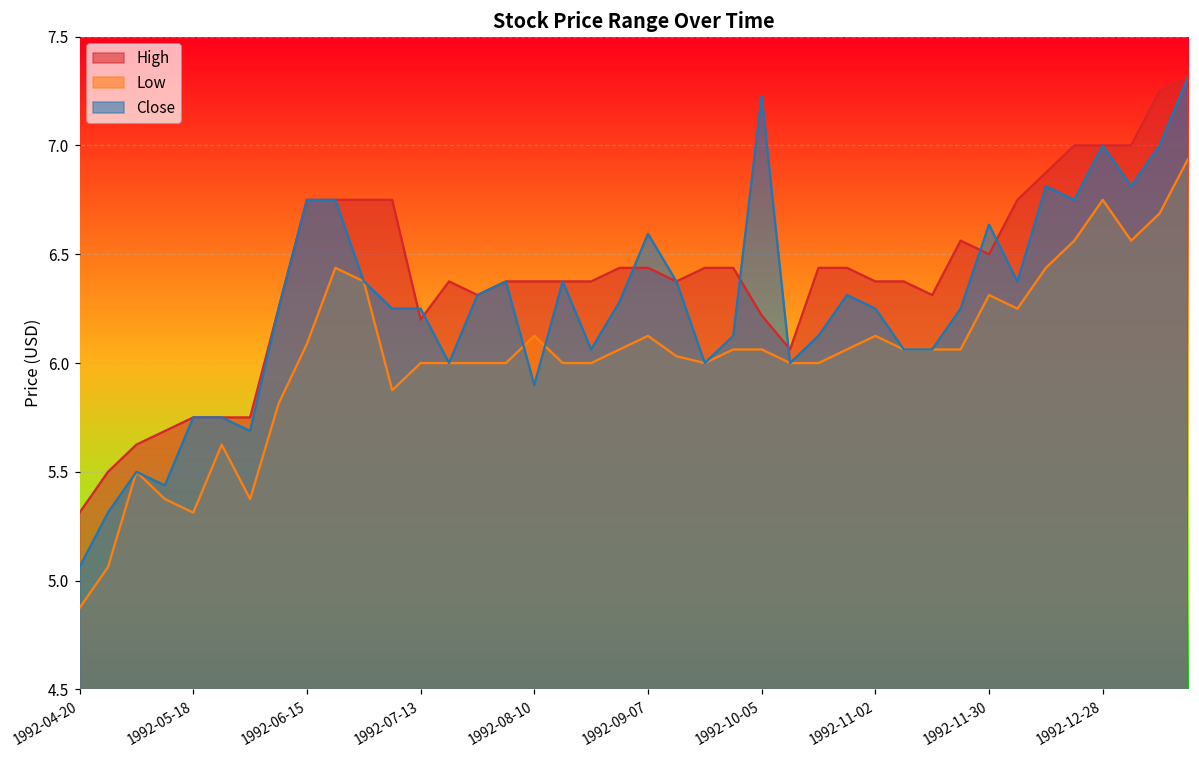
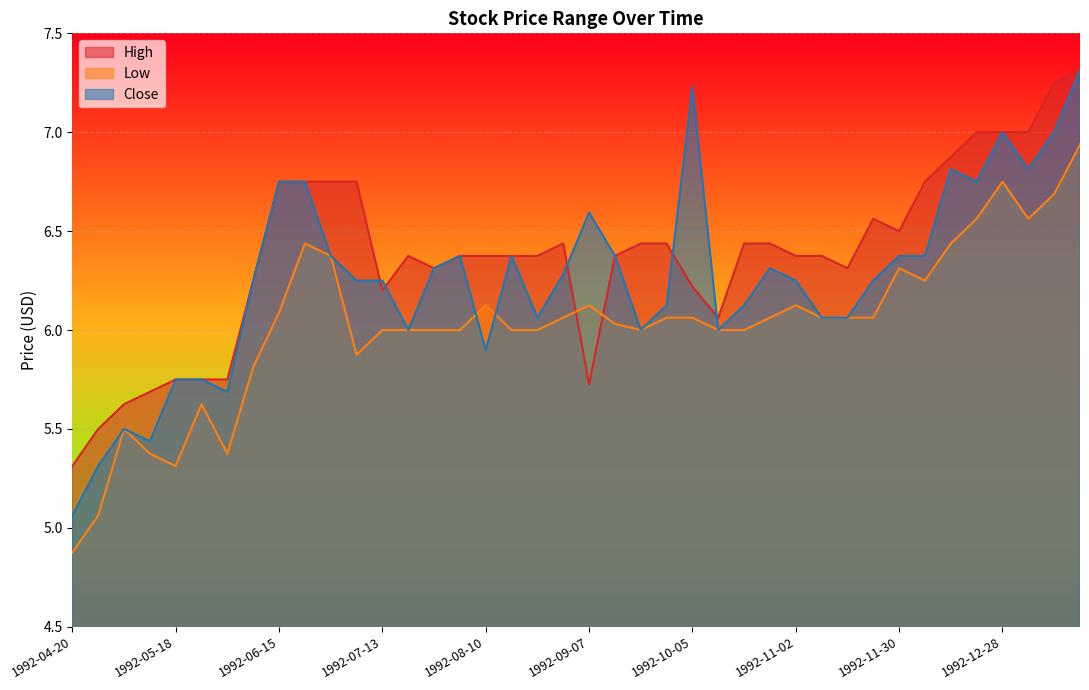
High, 1992-09-07: 6.44 -> 5.72
Close, 1992-11-30: 6.64 -> 6.38
